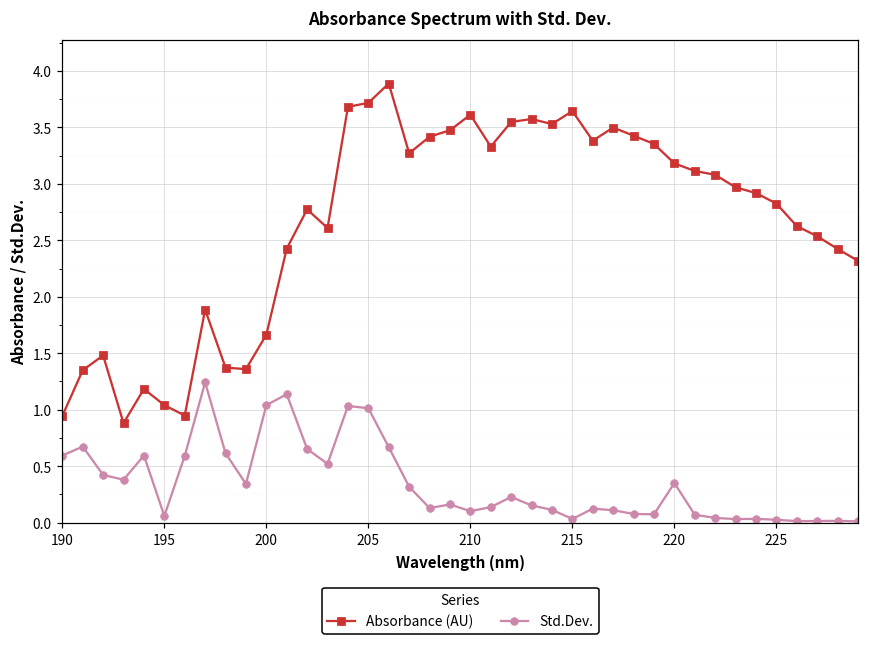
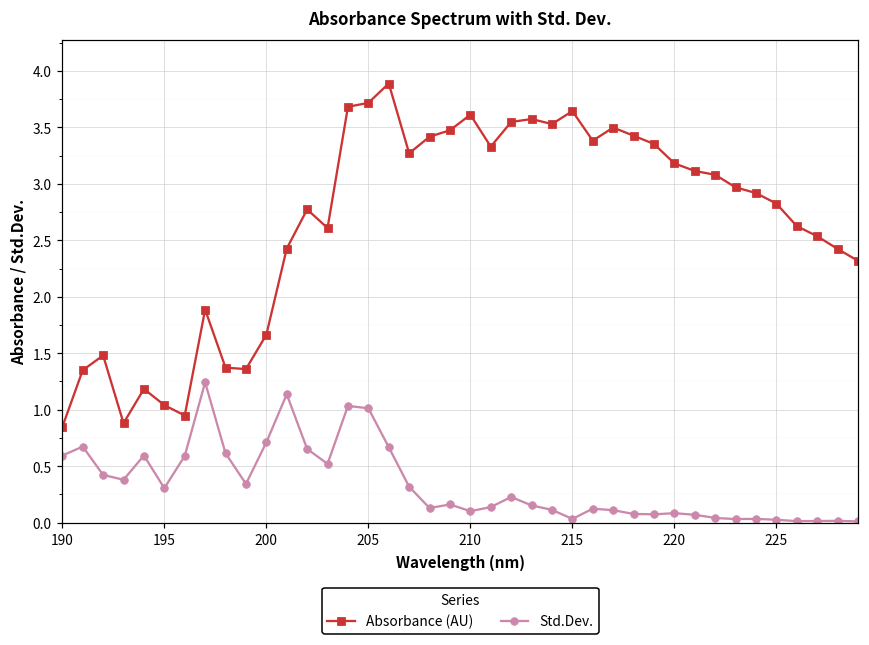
Absorbance (AU), 190: 0.94 -> 0.85
Std.Dev., 195: 0.06 -> 0.31
Std.Dev., 200: 1.04 -> 0.71
Std.Dev., 220: 0.35 -> 0.08
